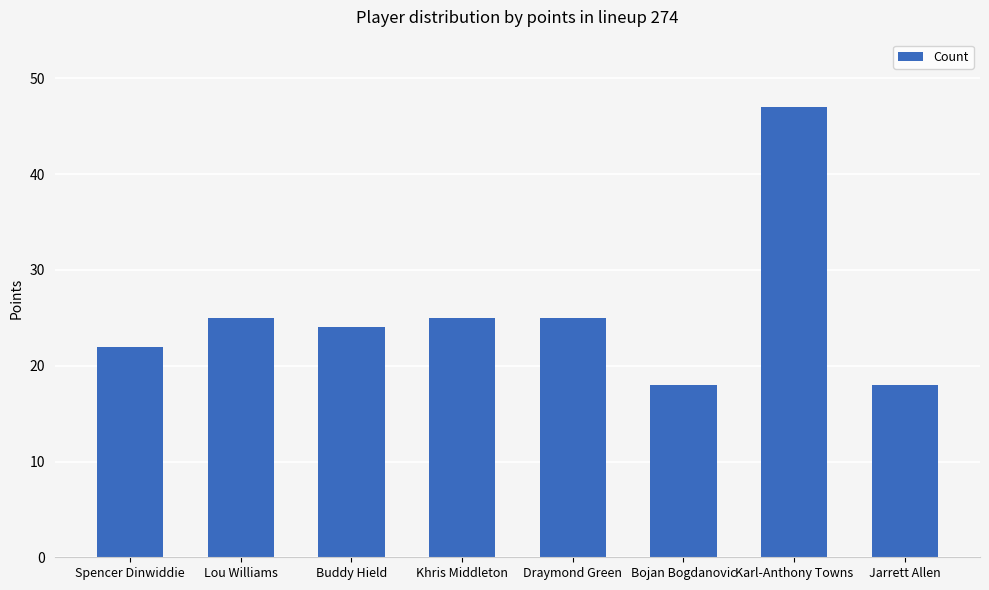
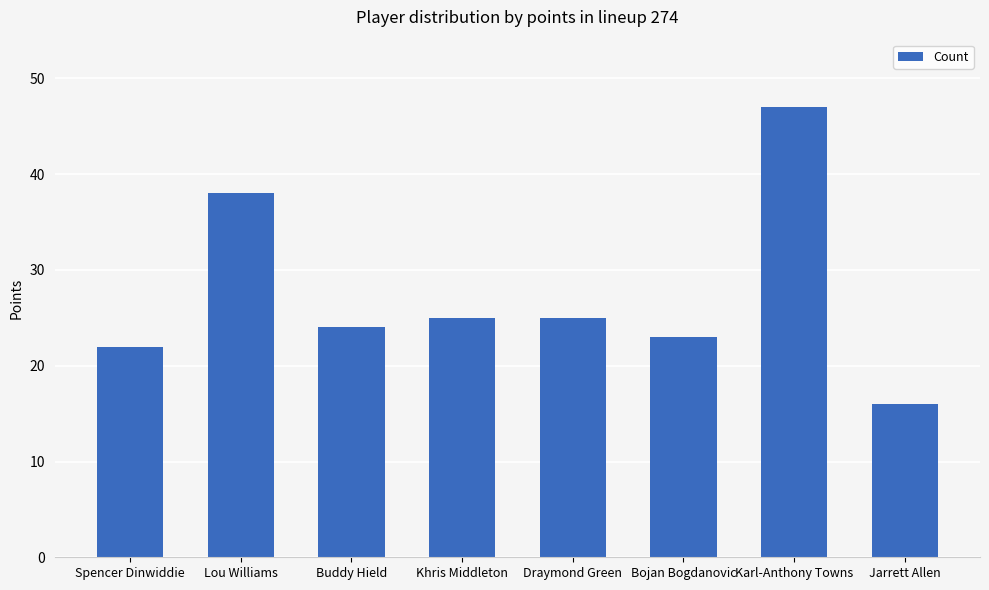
Lou Williams: 25 -> 38
Bojan Bogdanovic: 18 -> 23
Jarrett Allen: 18 -> 16
